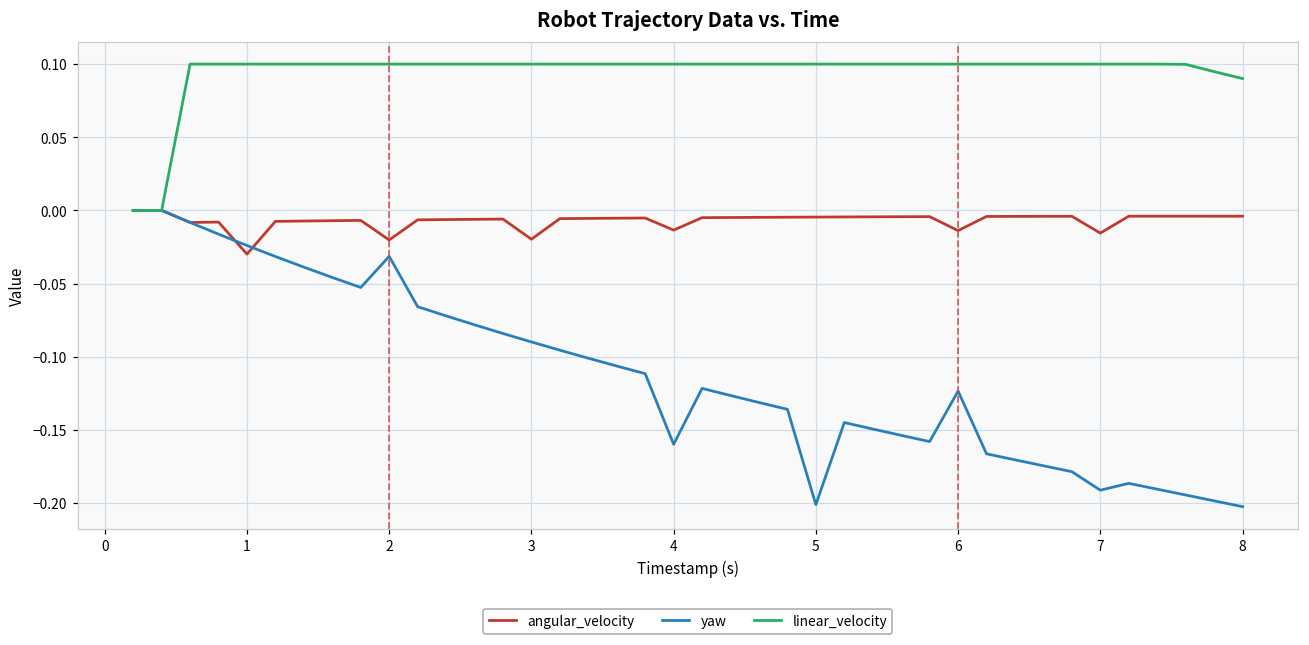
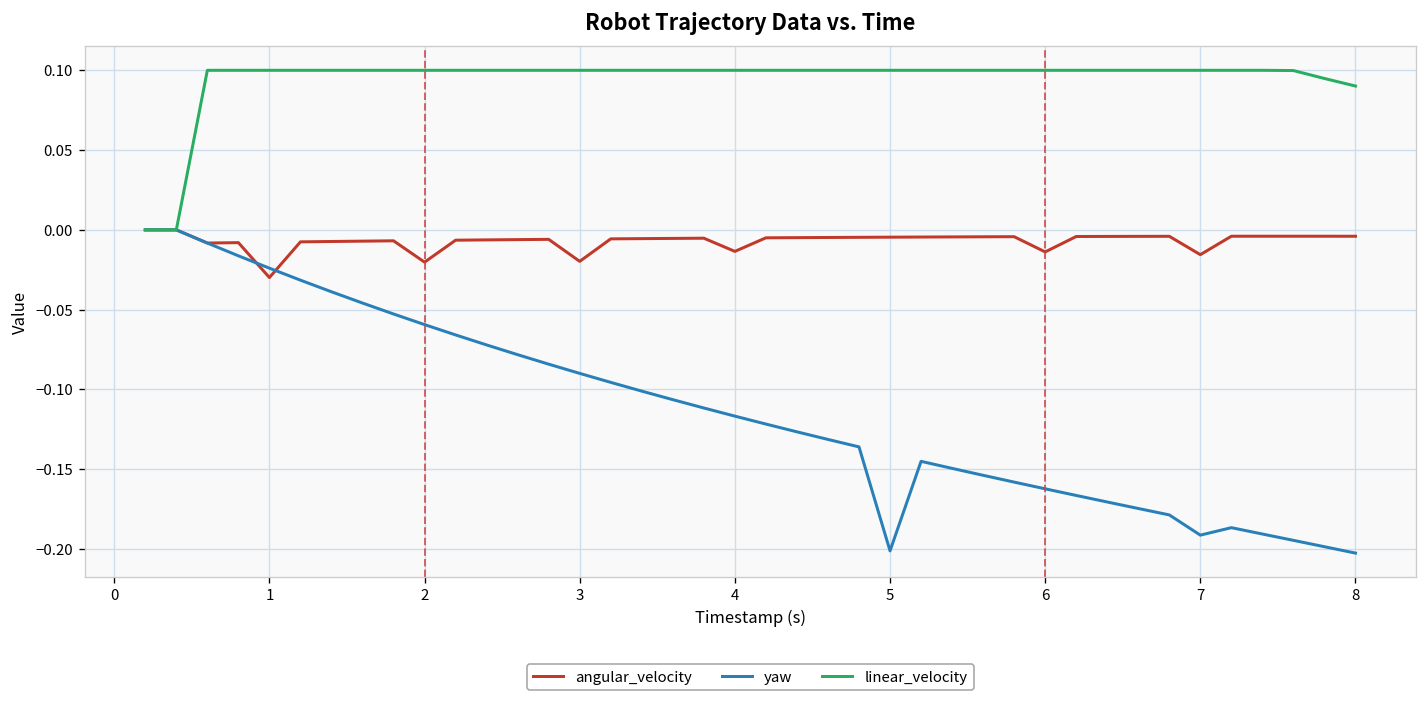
yaw, 2: -0.031 -> -0.059
yaw, 4: -0.160 -> -0.117
yaw, 6: -0.124 -> -0.162
